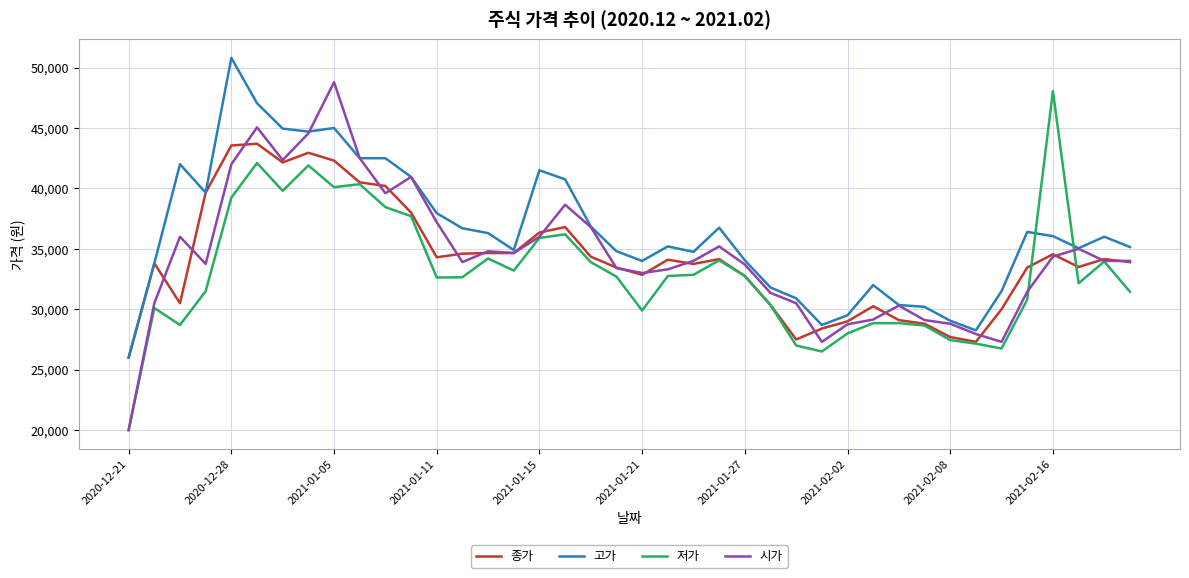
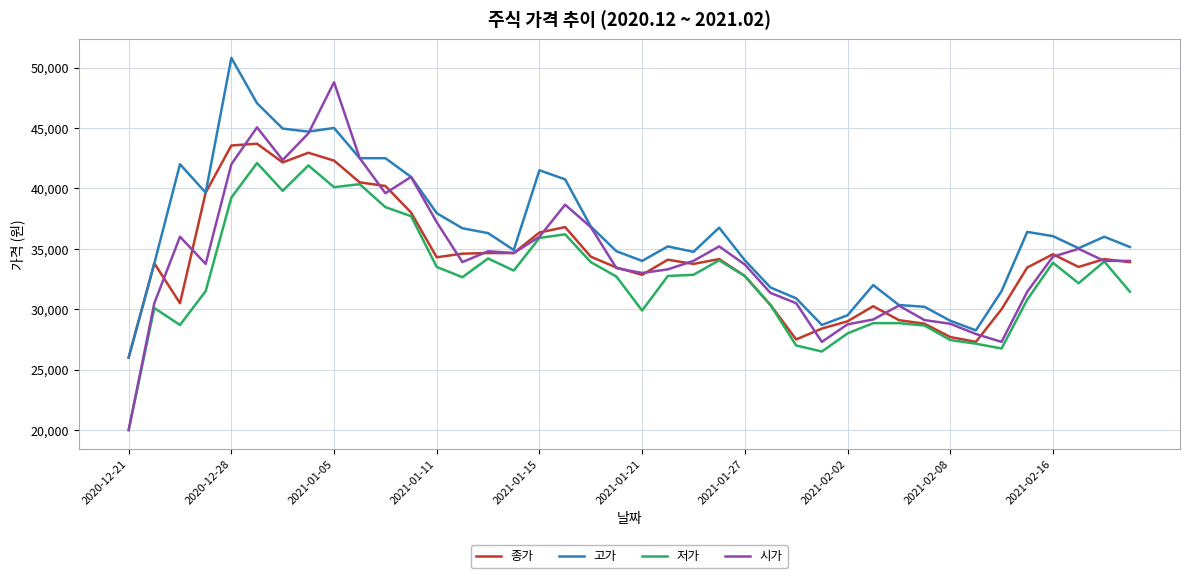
저가, 2021-01-11: 32,600 -> 33,500
저가, 2021-02-16: 48,100 -> 33,900
